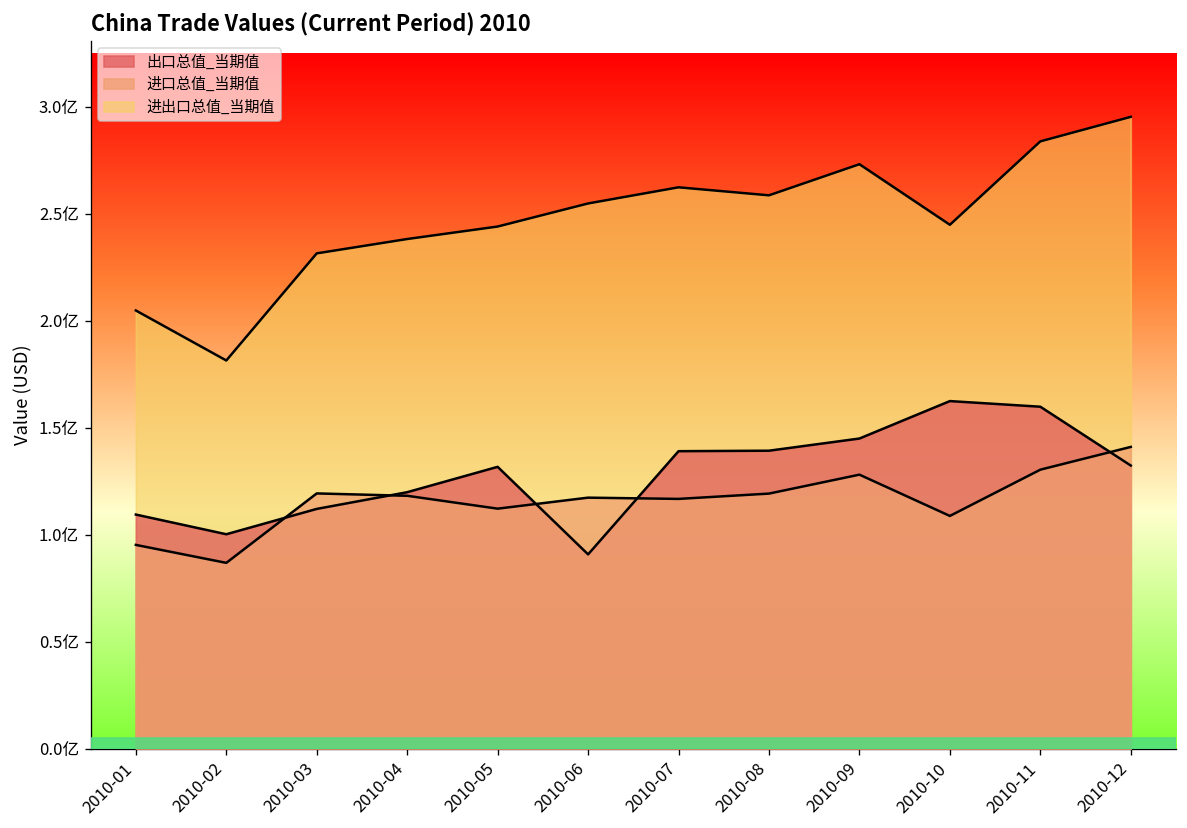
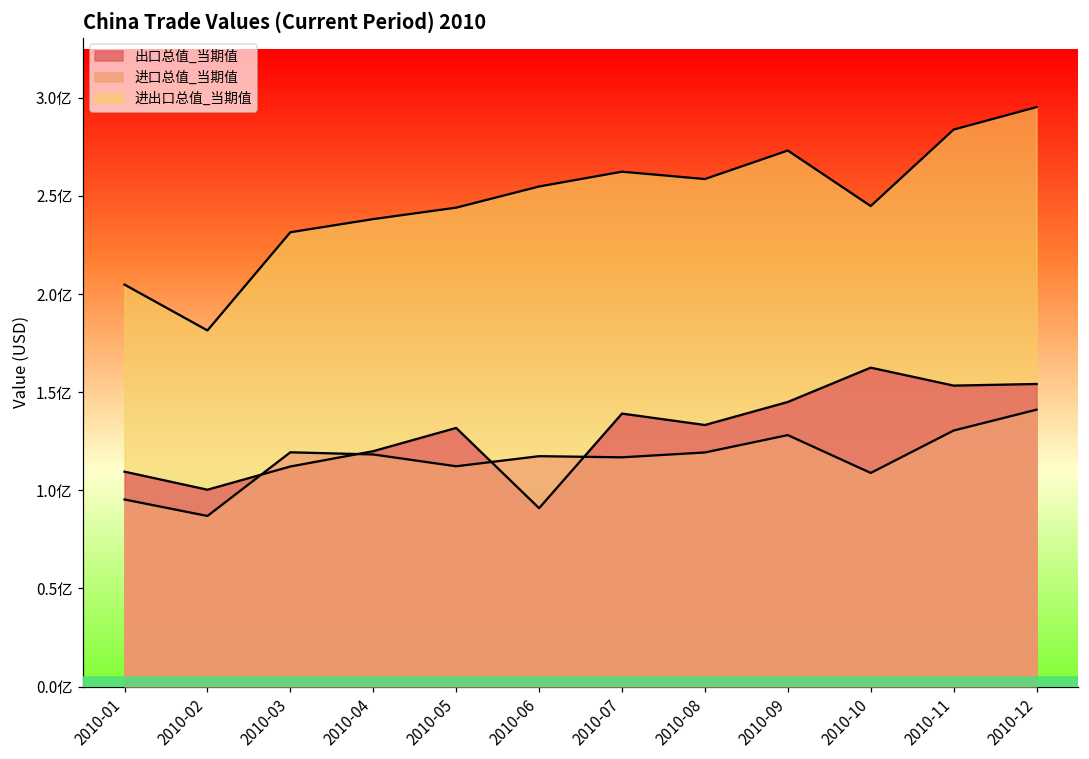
出口总值_当期值, 2010-08: 1.39亿 -> 1.33亿
出口总值_当期值, 2010-11: 1.60亿 -> 1.53亿
出口总值_当期值, 2010-12: 1.32亿 -> 1.54亿
